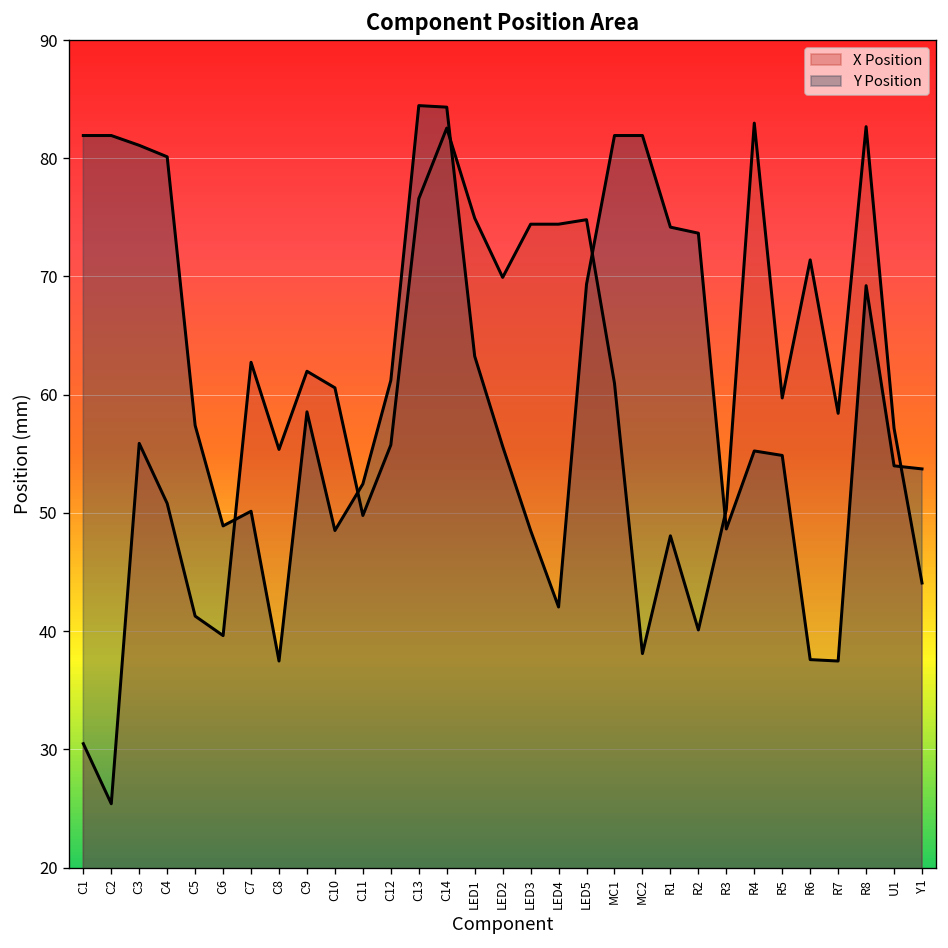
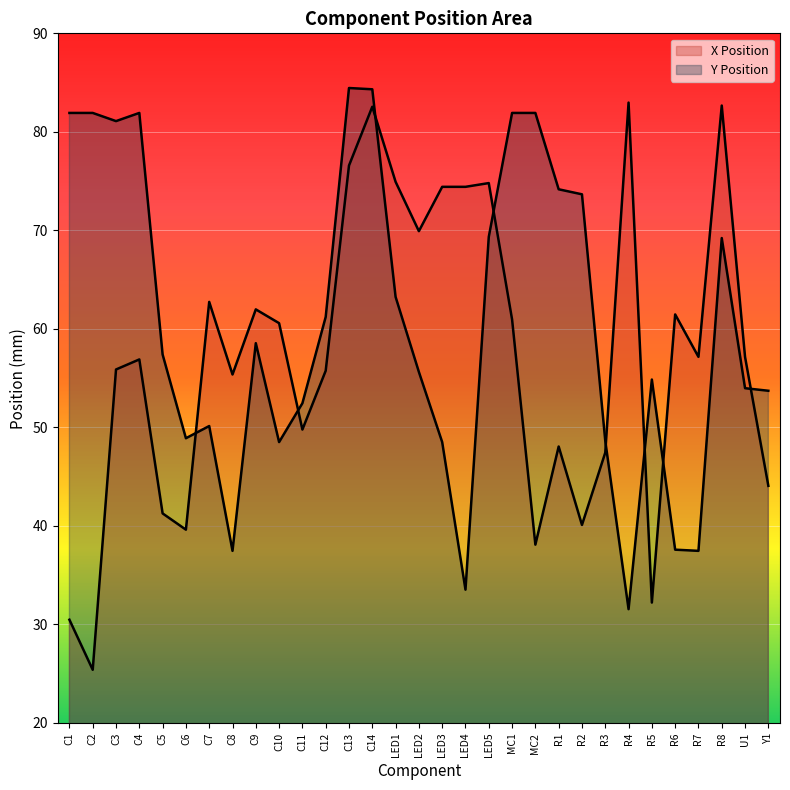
X Position, C4: 51 -> 57
Y Position, C4: 80 -> 82
Y Position, LED4: 42 -> 34
X Position, R3: 50 -> 47
Y Position, R4: 55 -> 32
X Position, R5: 60 -> 32
X Position, R6: 71 -> 61
X Position, R7: 58 -> 57
